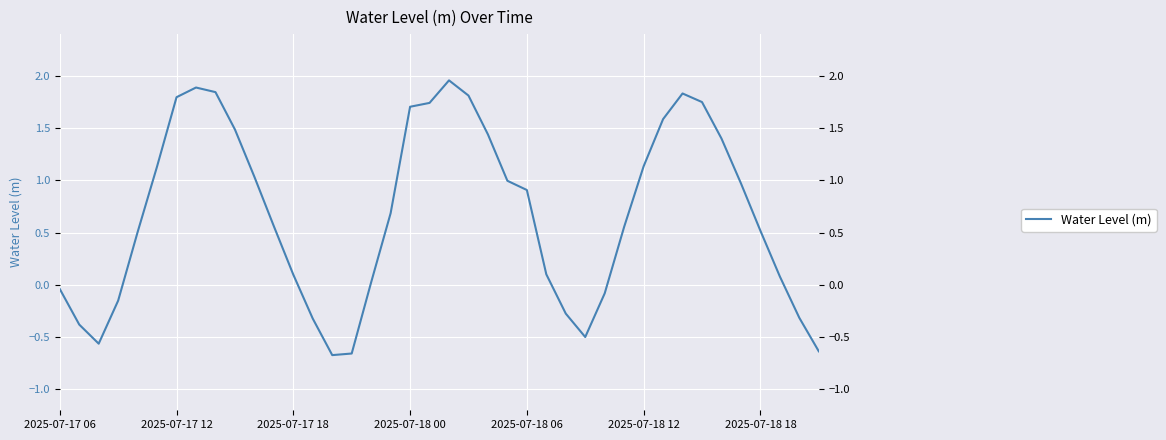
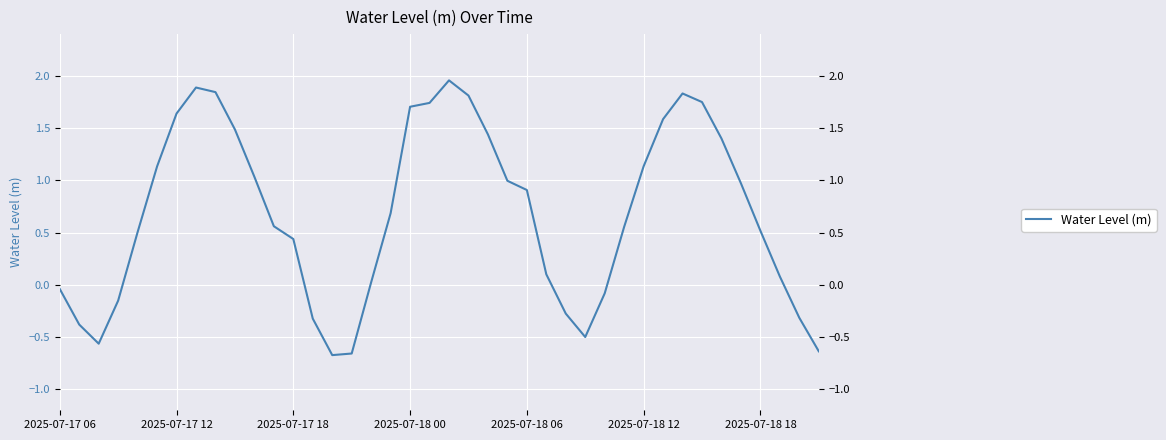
2025-07-17 12: 1.80 -> 1.64
2025-07-17 18: 0.10 -> 0.44
